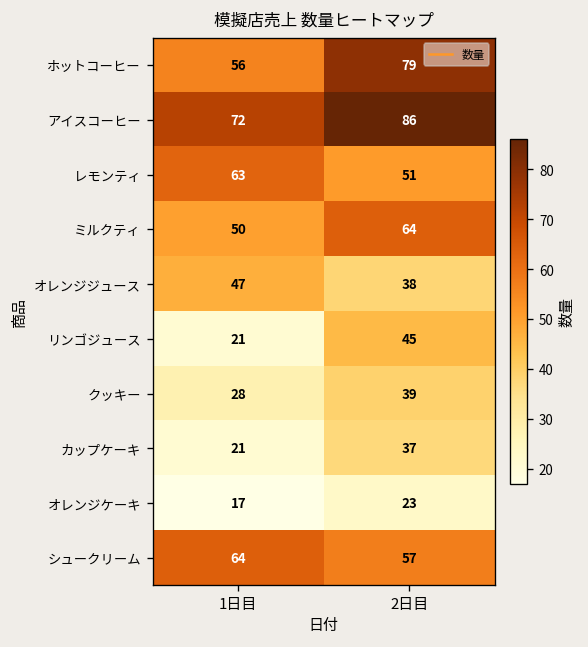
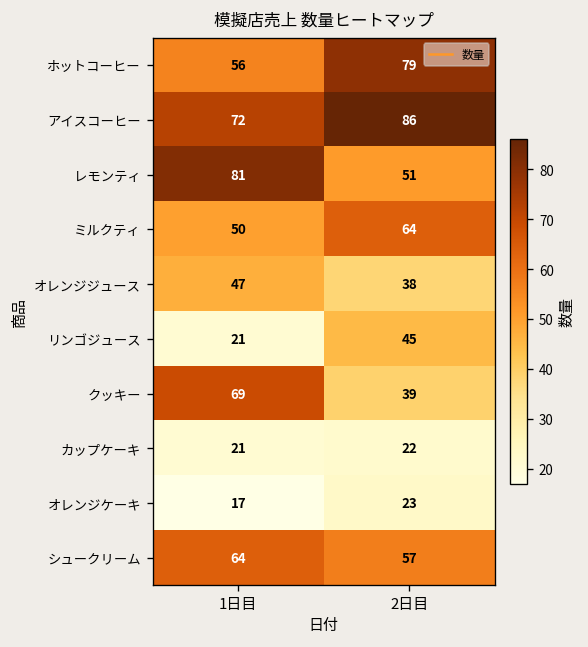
レモンティ, 1日目: 63 -> 81
クッキー, 1日目: 28 -> 69
カップケーキ, 2日目: 37 -> 22
